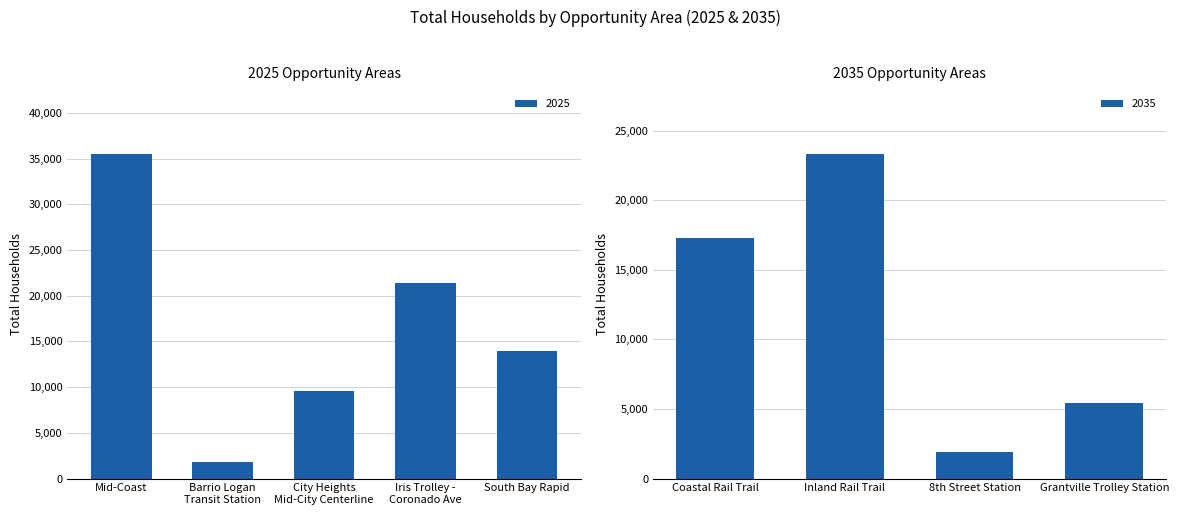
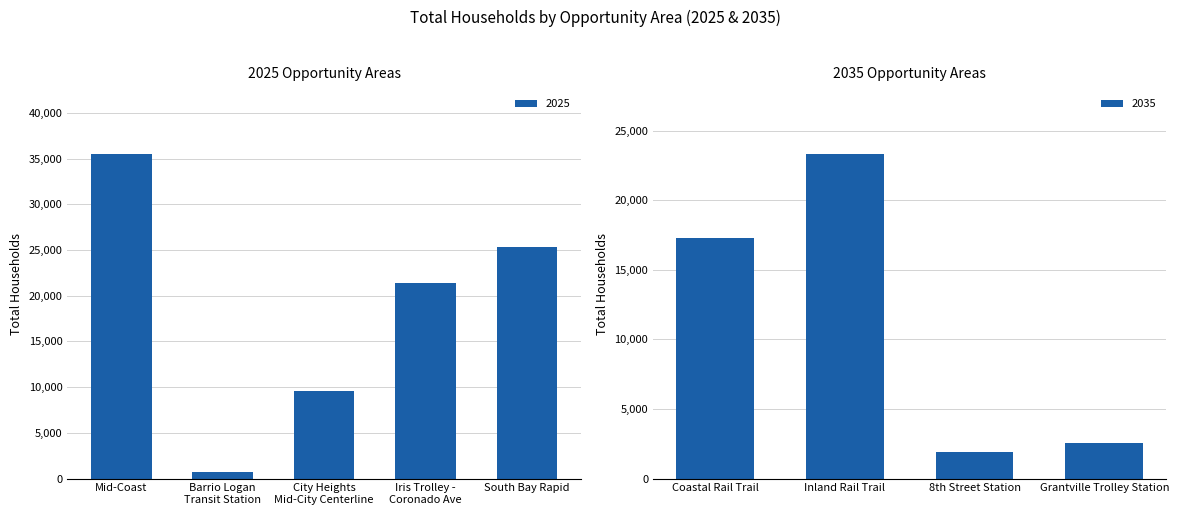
2025 Opportunity Areas, Barrio Logan Transit Station: 2,000 -> 1,000
2025 Opportunity Areas, South Bay Rapid: 14,000 -> 25,000
2035 Opportunity Areas, Grantville Trolley Station: 5,400 -> 2,600
